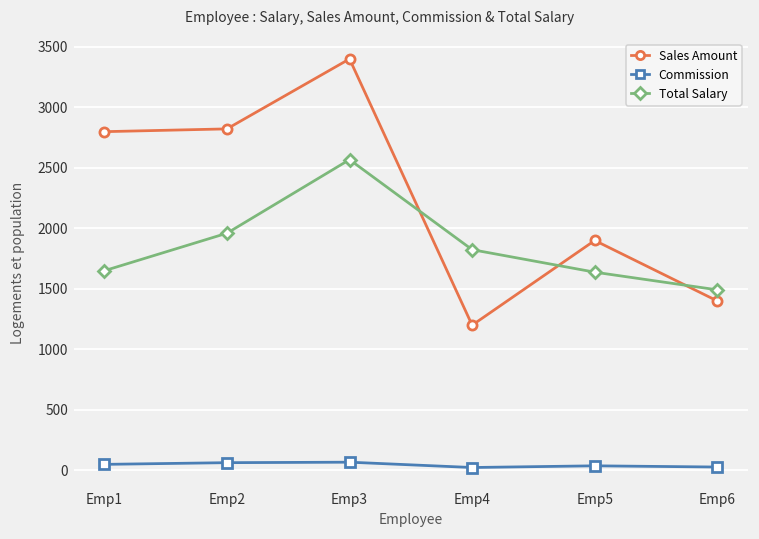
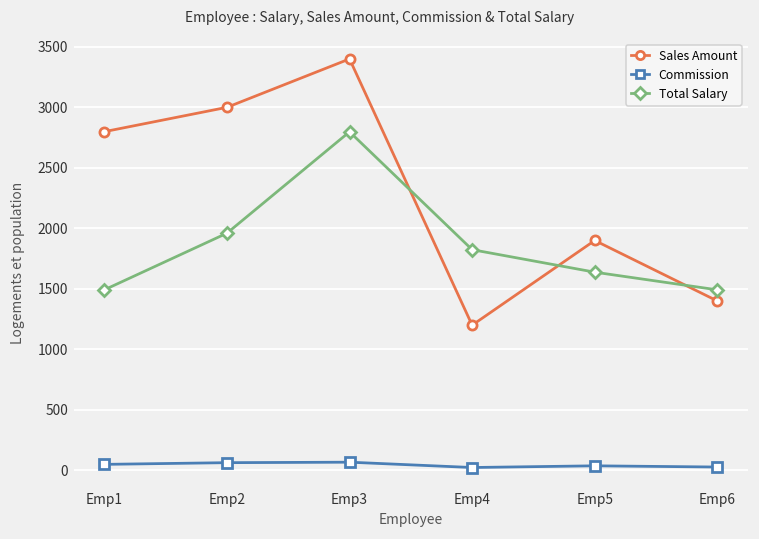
Total Salary, Emp1: 1650 -> 1490
Sales Amount, Emp2: 2820 -> 3000
Total Salary, Emp3: 2570 -> 2800
